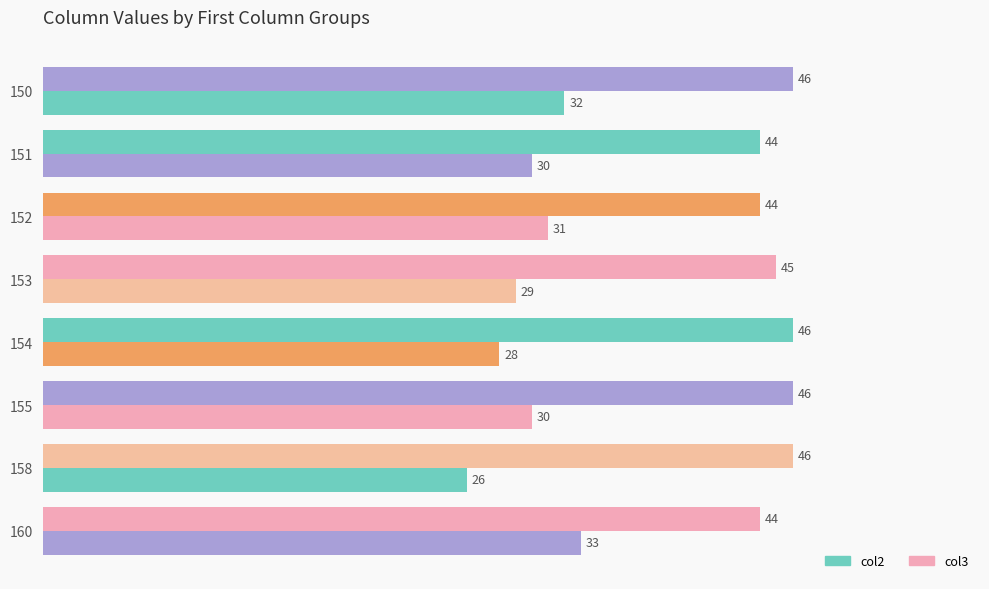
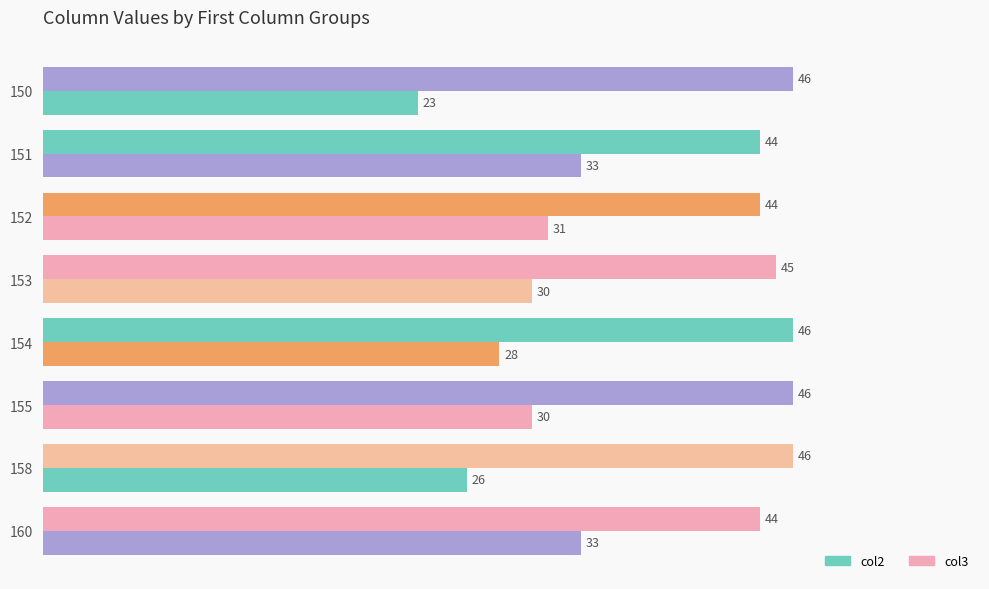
col2, 150: 32 -> 23
col2, 151: 30 -> 33
col2, 153: 29 -> 30
